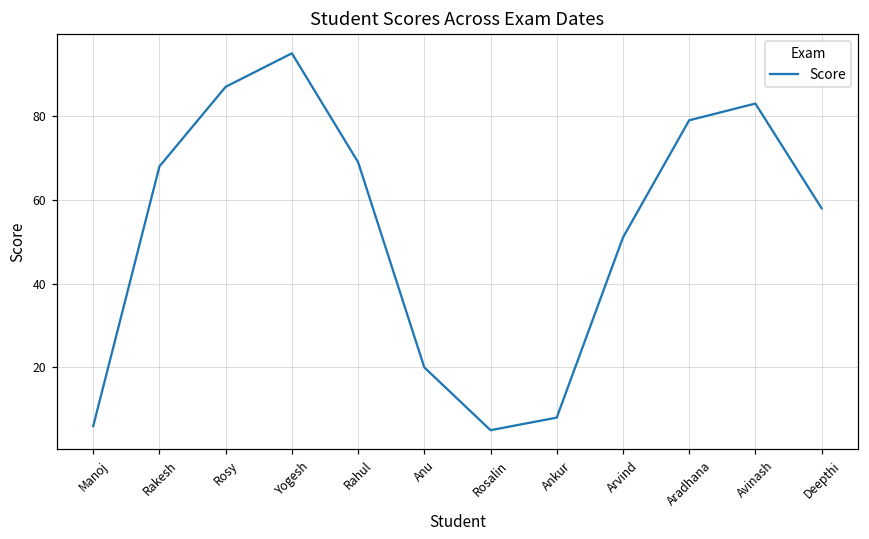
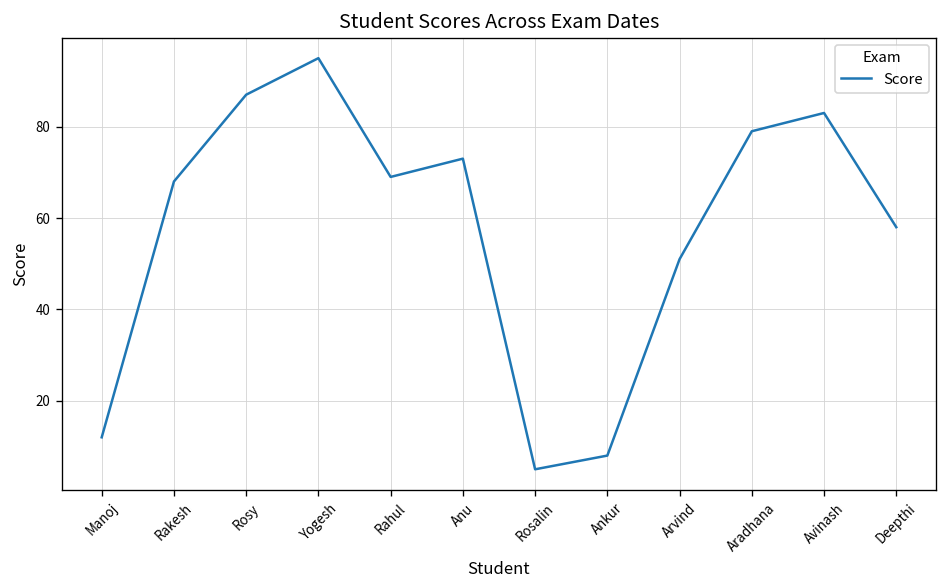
Manoj: 6 -> 12
Anu: 20 -> 73
